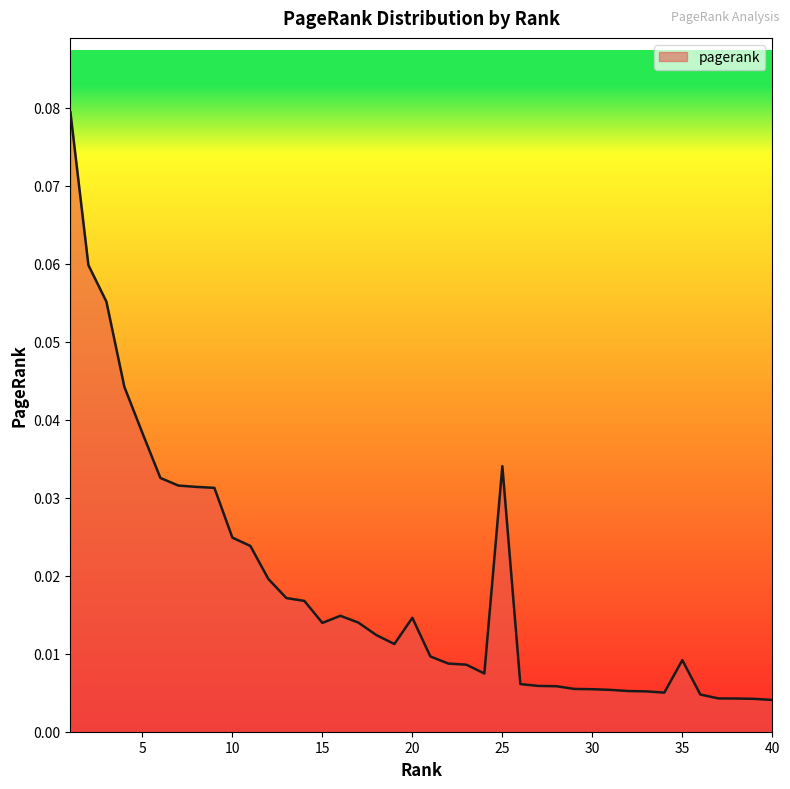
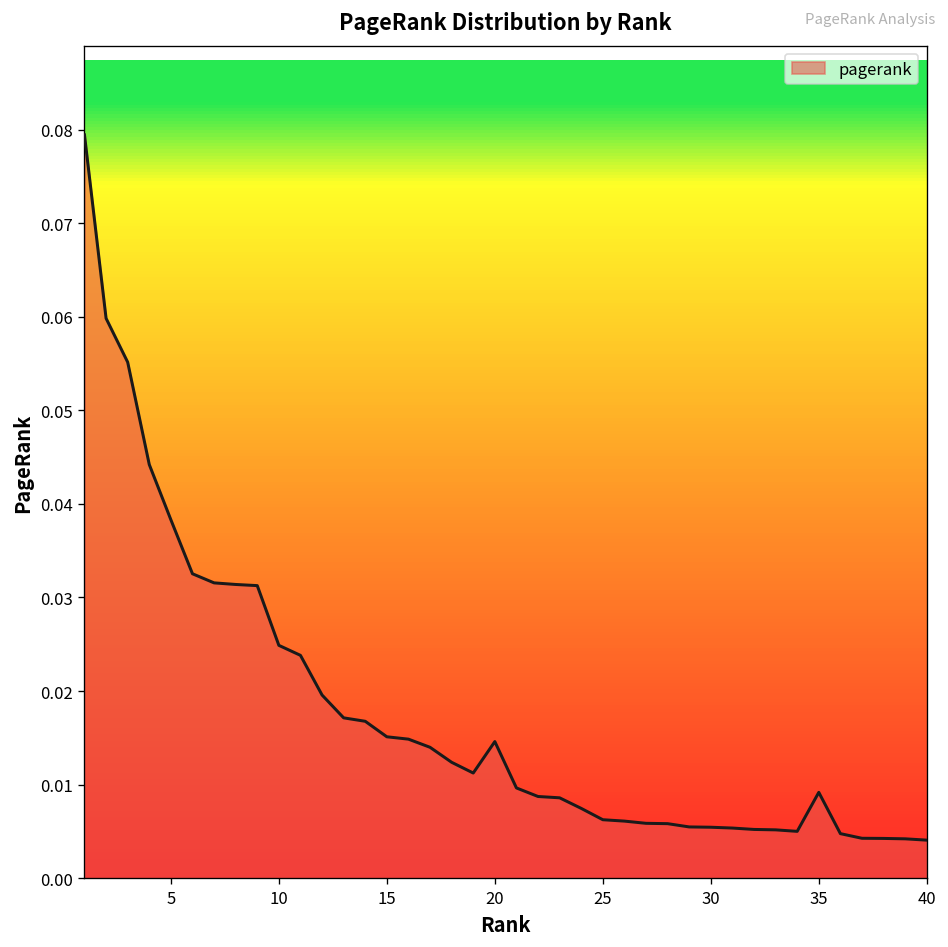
15: 0.014 -> 0.015
25: 0.034 -> 0.006
